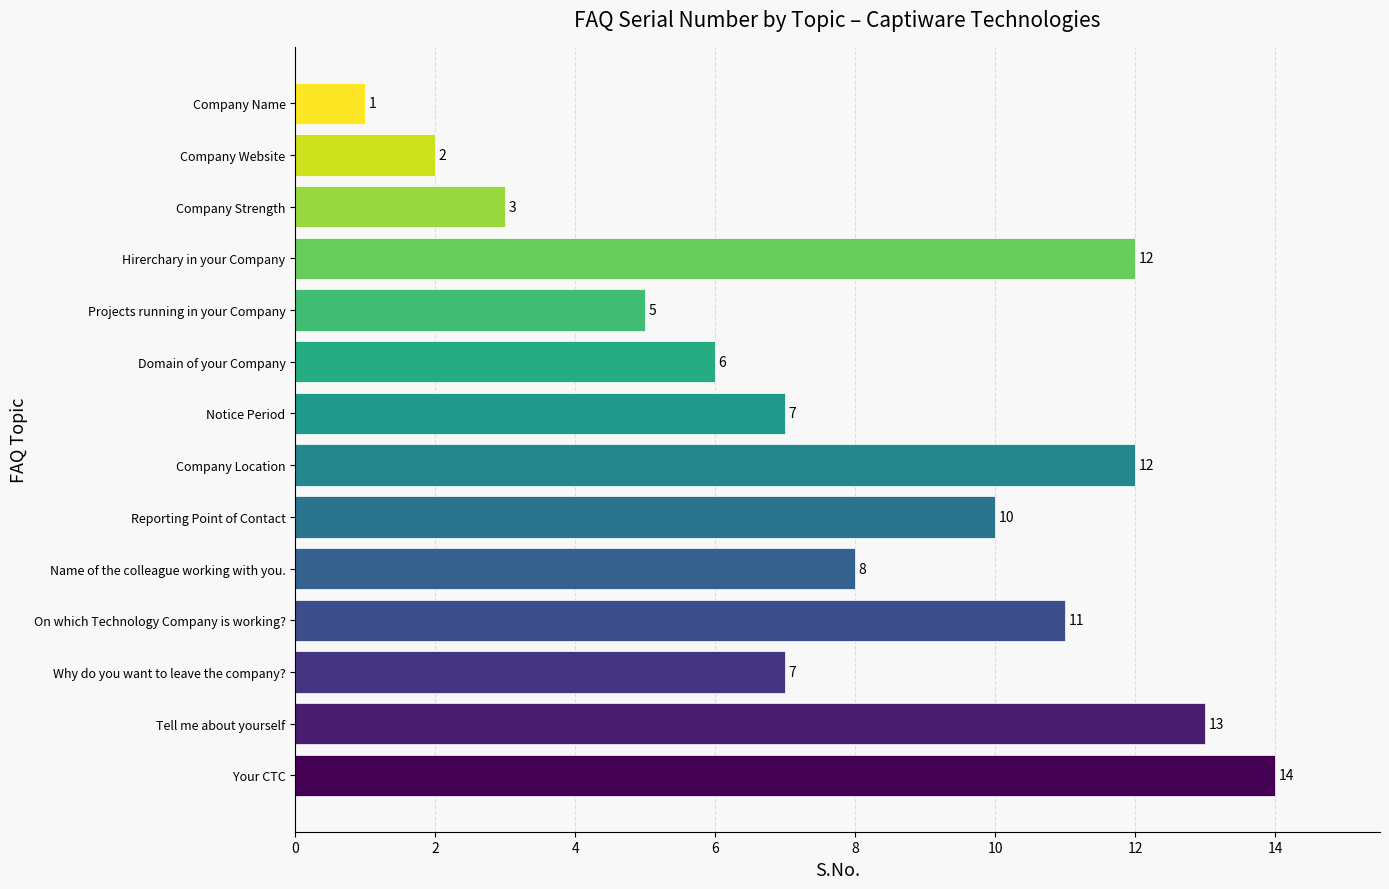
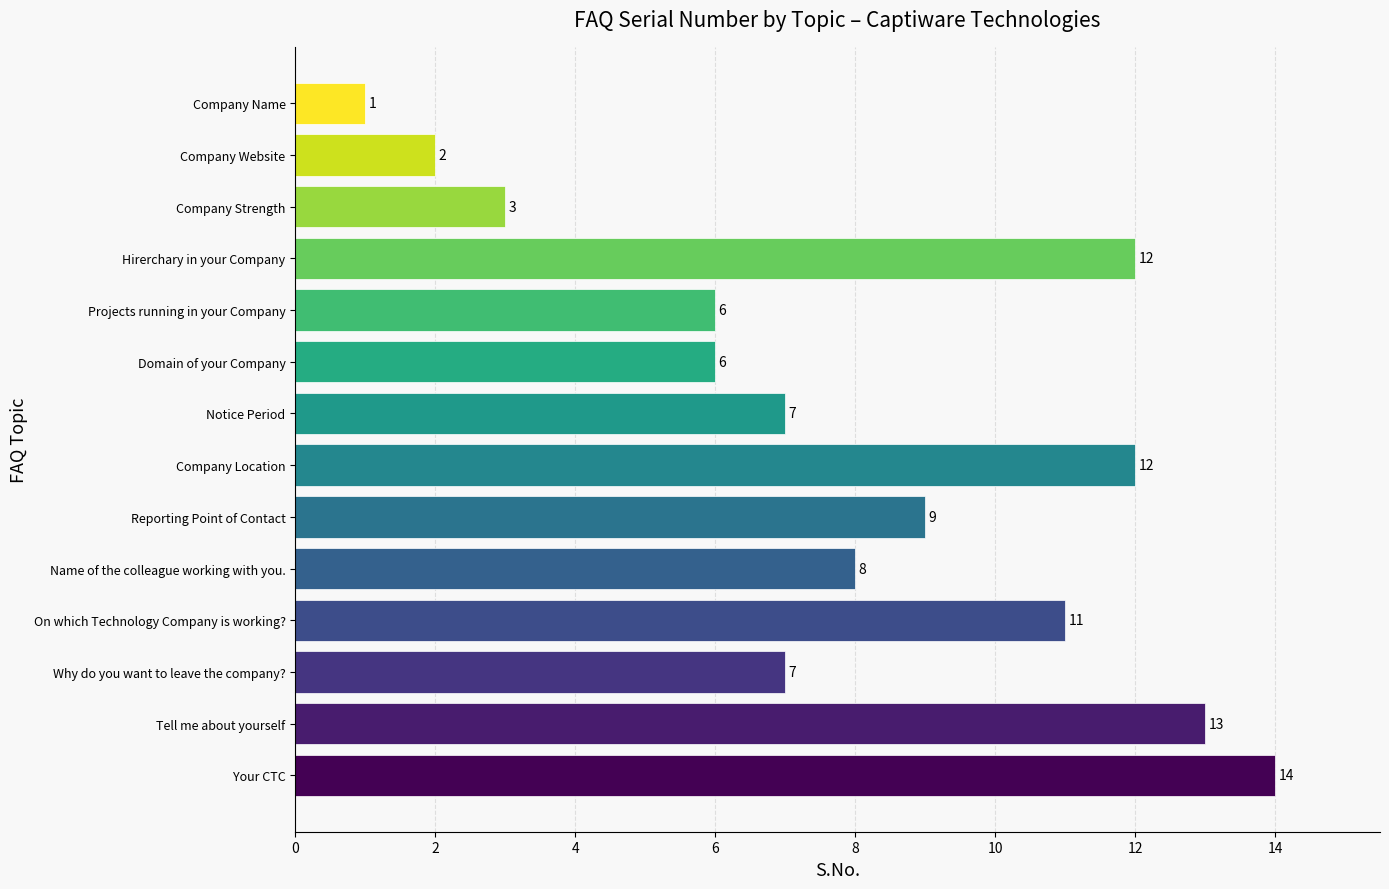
Projects running in your Company: 5 -> 6
Reporting Point of Contact: 10 -> 9
